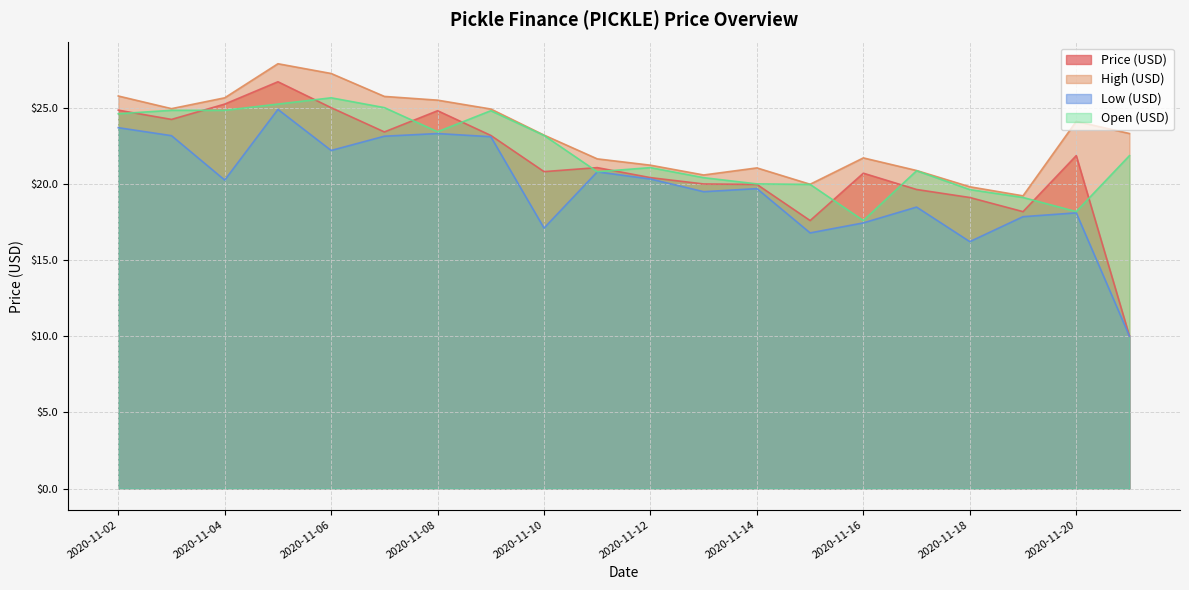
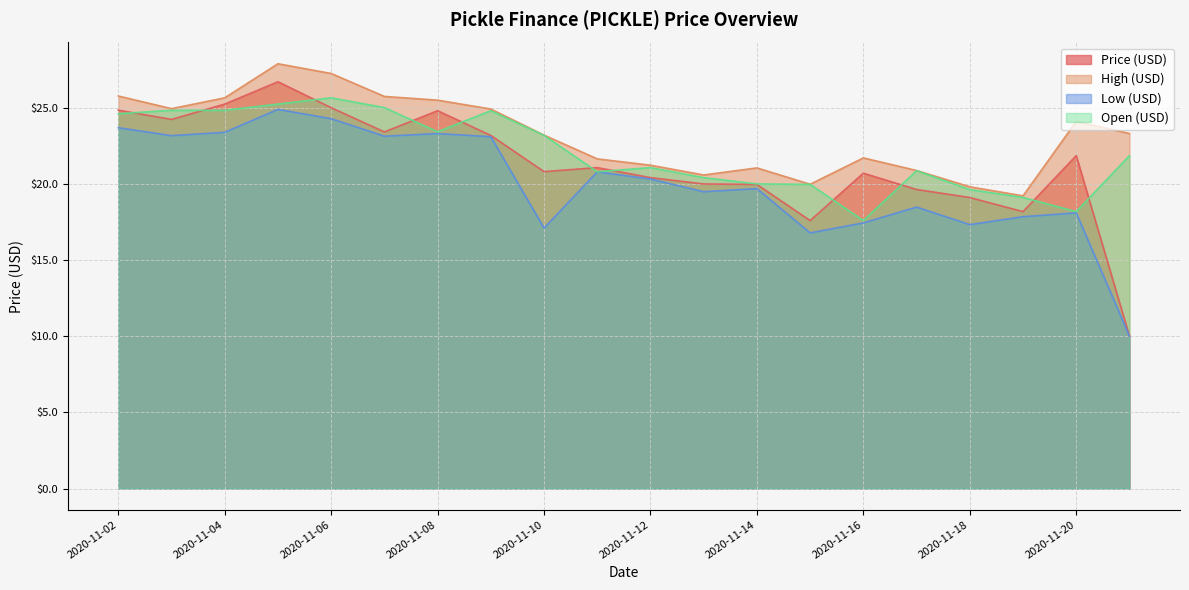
Low (USD), 2020-11-04: $20.2 -> $23.4
Low (USD), 2020-11-06: $22.2 -> $24.3
Low (USD), 2020-11-18: $16.2 -> $17.3
